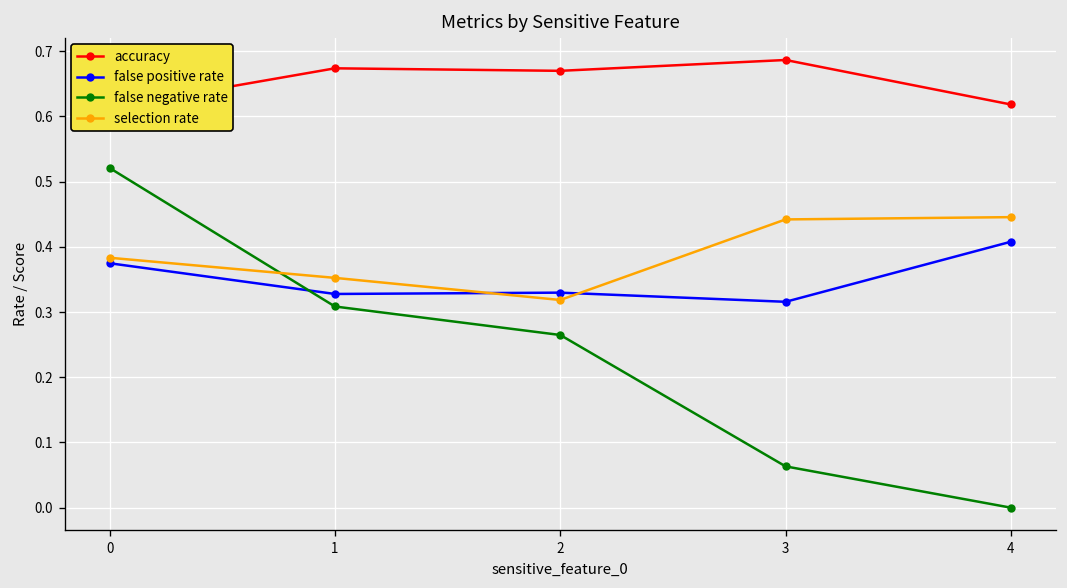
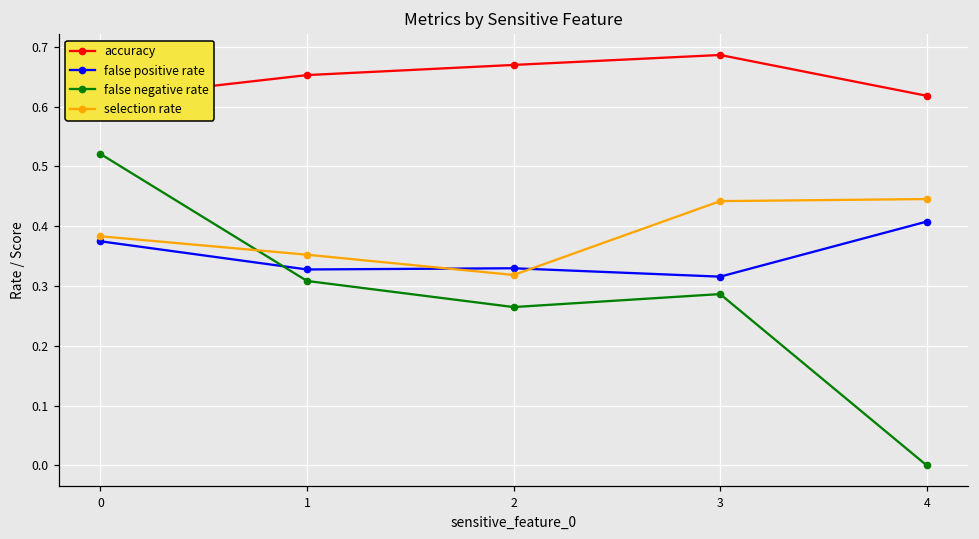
accuracy, 1: 0.67 -> 0.65
false negative rate, 3: 0.06 -> 0.29
